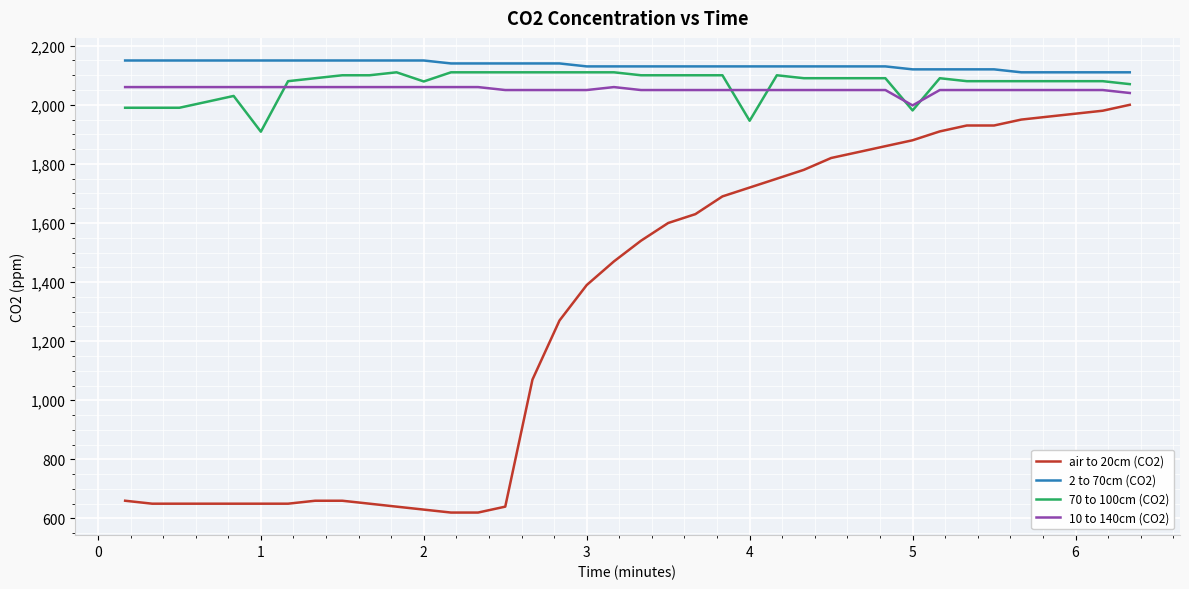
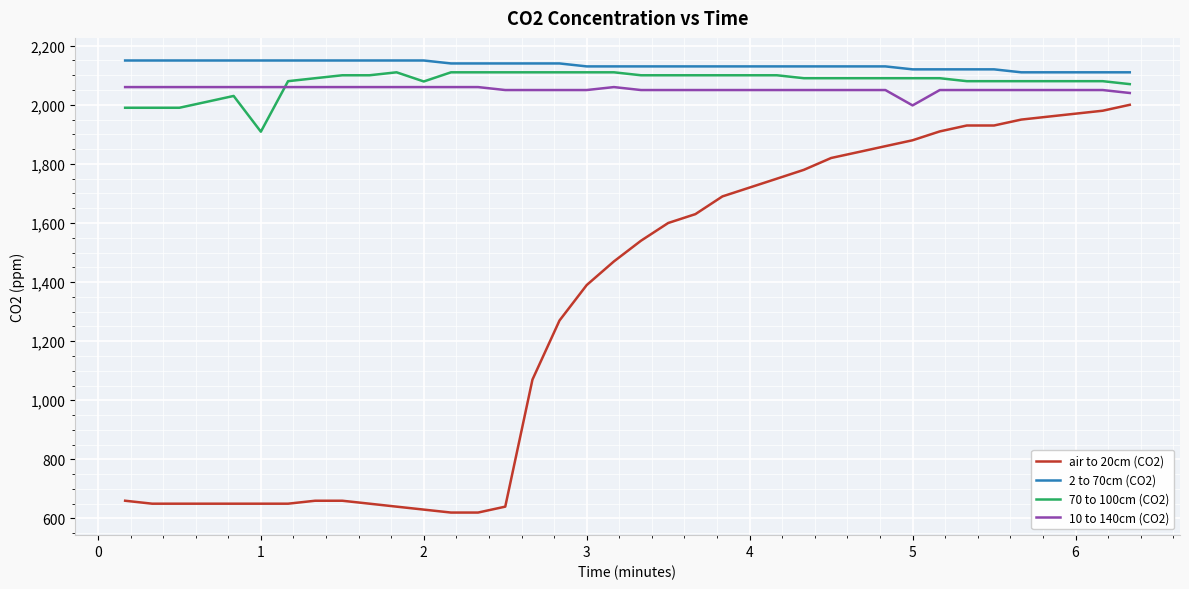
70 to 100cm (CO2), 4: 1,950 -> 2,100
70 to 100cm (CO2), 5: 1,980 -> 2,090
